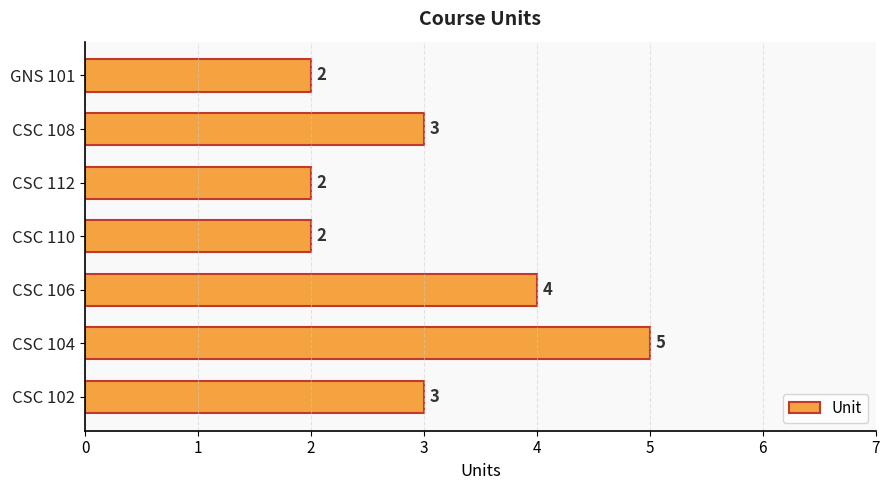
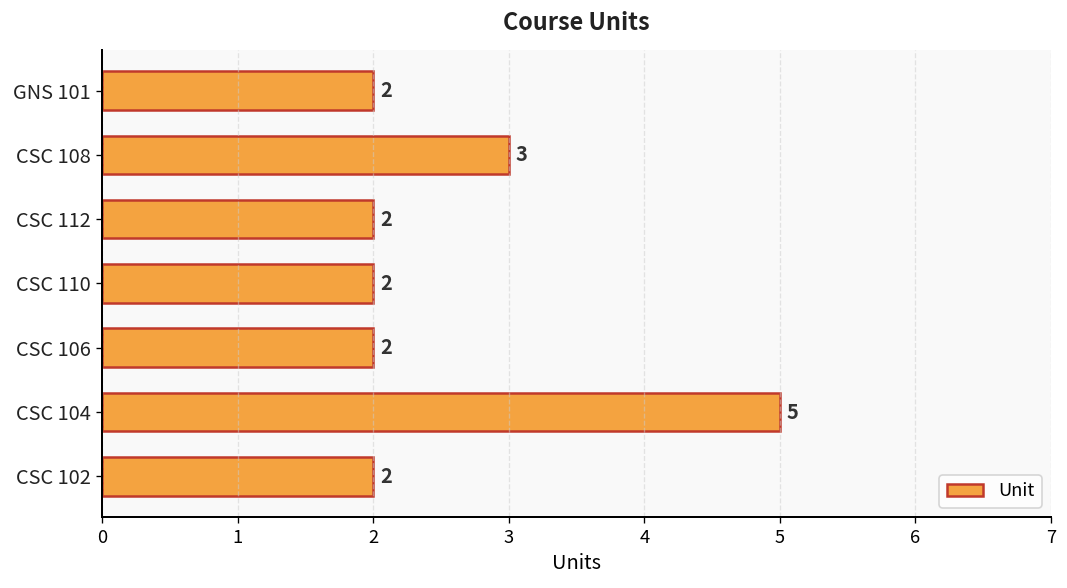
CSC 106: 4 -> 2
CSC 102: 3 -> 2
